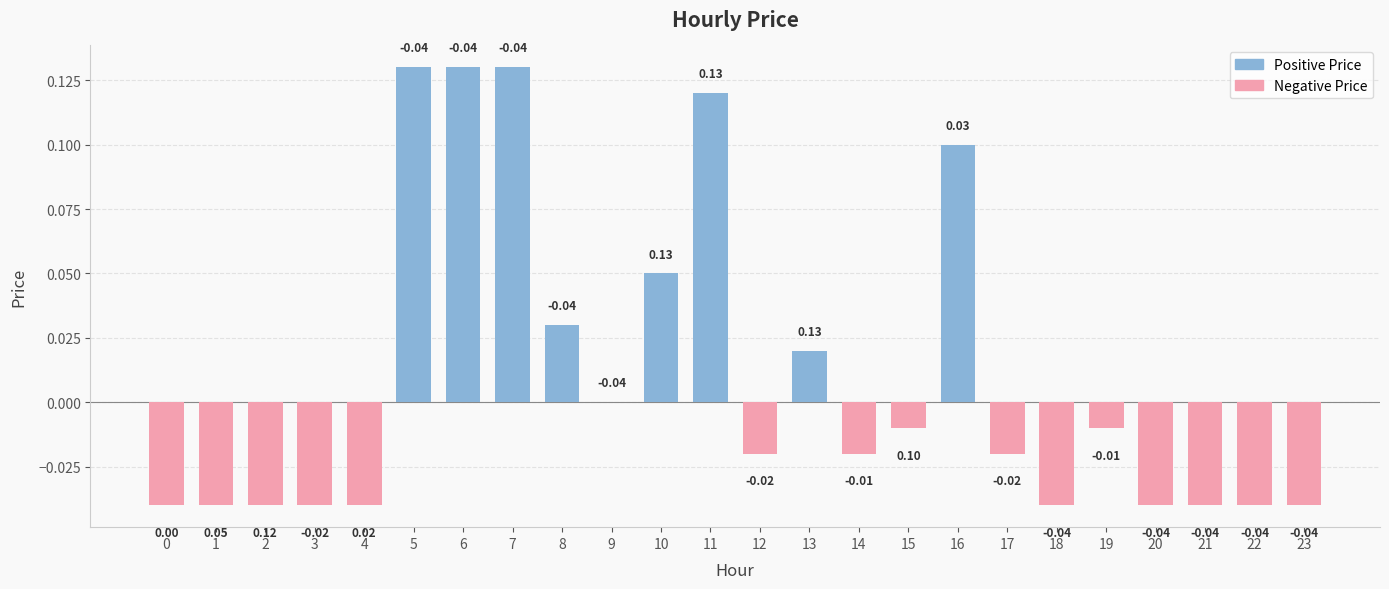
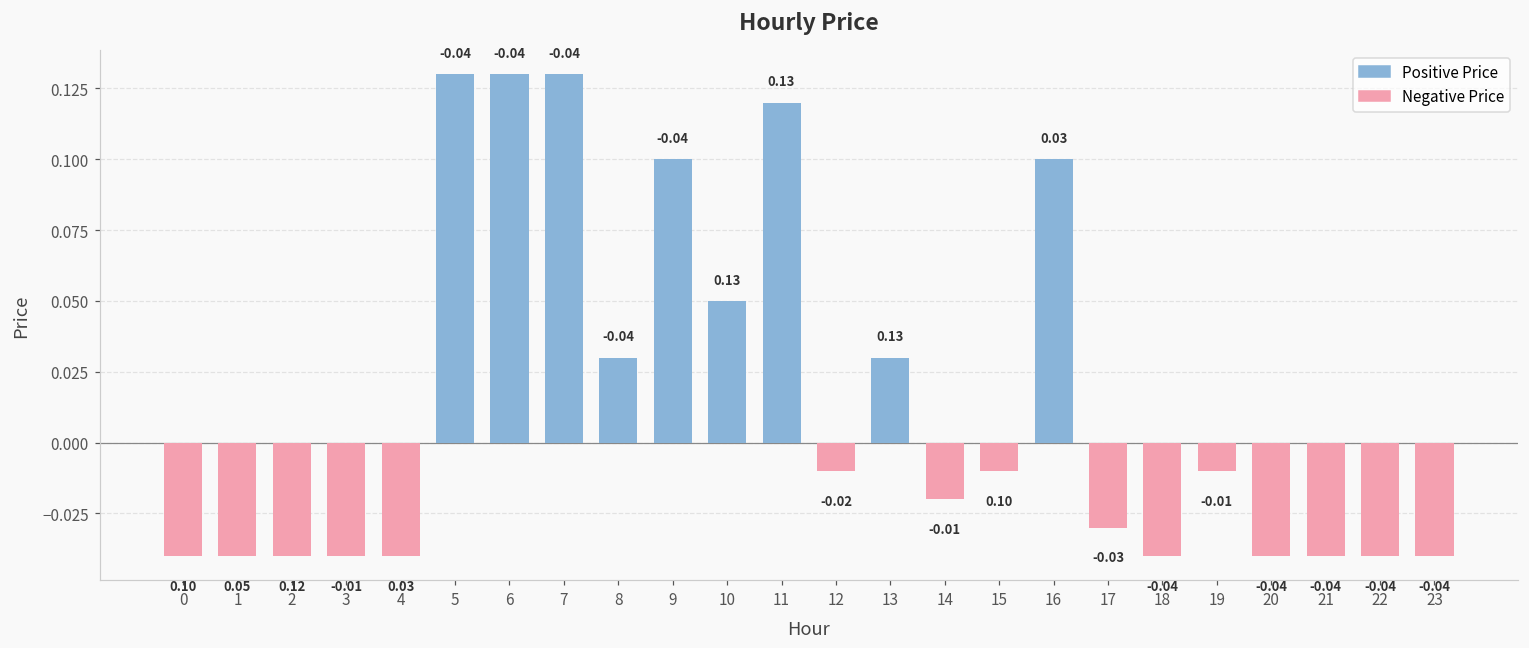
Positive Price, 9: 0.00 -> 0.10
Negative Price, 12: -0.02 -> -0.01
Positive Price, 13: 0.02 -> 0.03
Negative Price, 17: -0.02 -> -0.03
